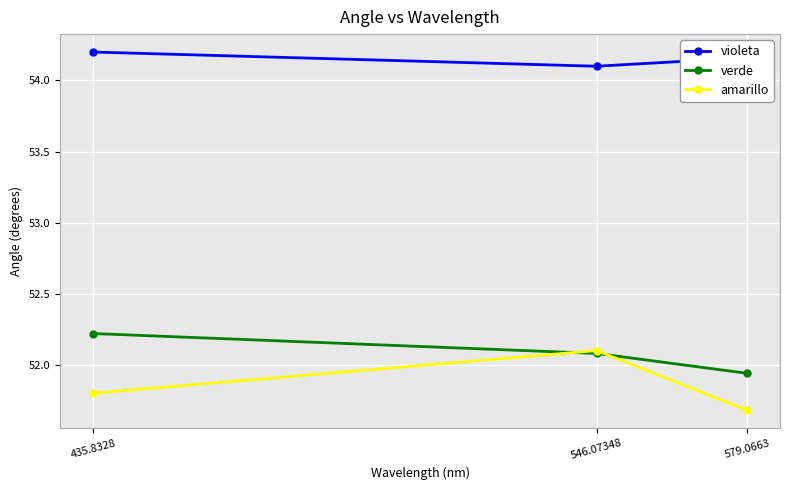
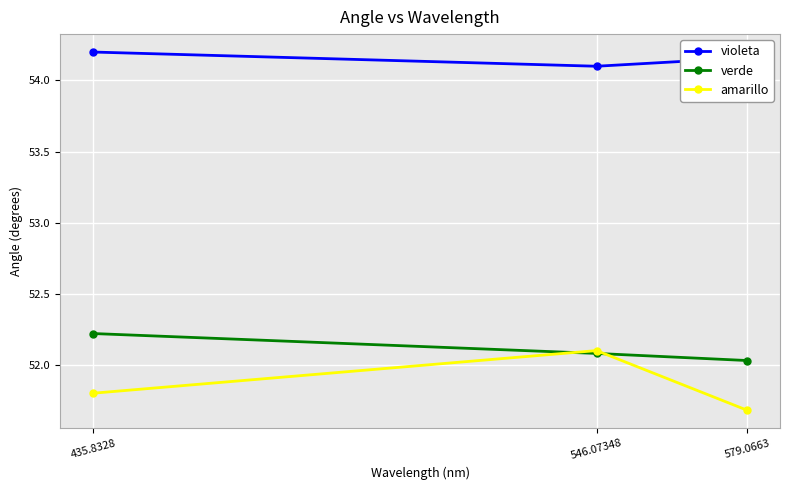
verde, 579.0663: 51.94 -> 52.03
